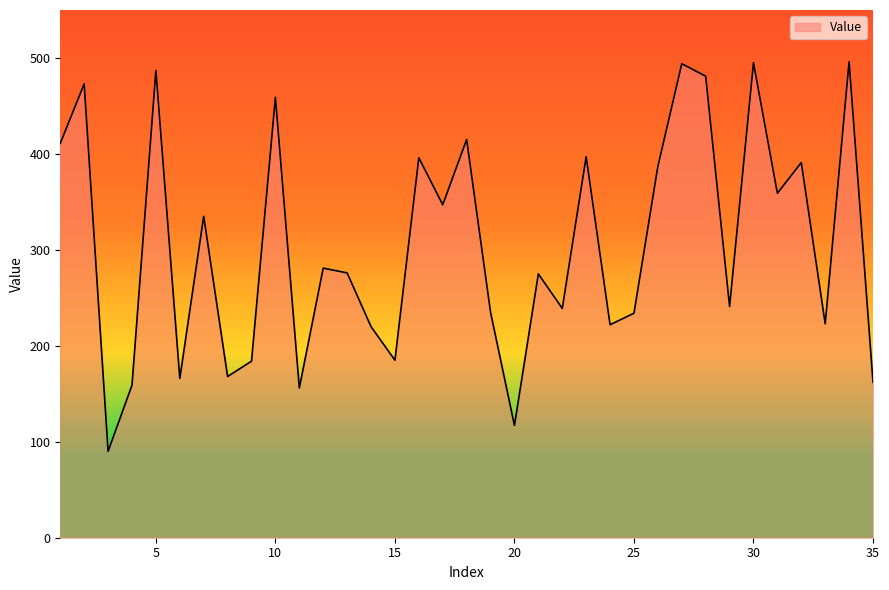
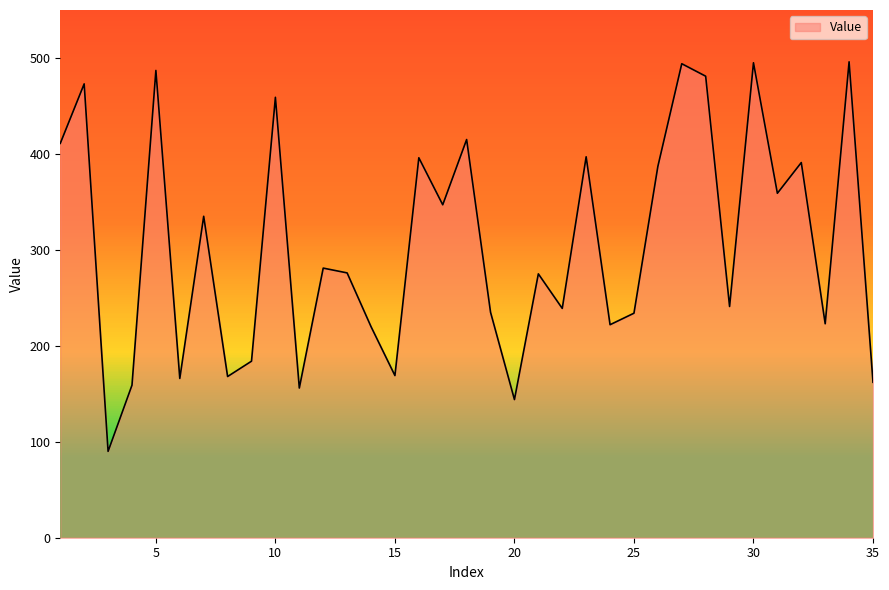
15: 190 -> 170
20: 120 -> 140
